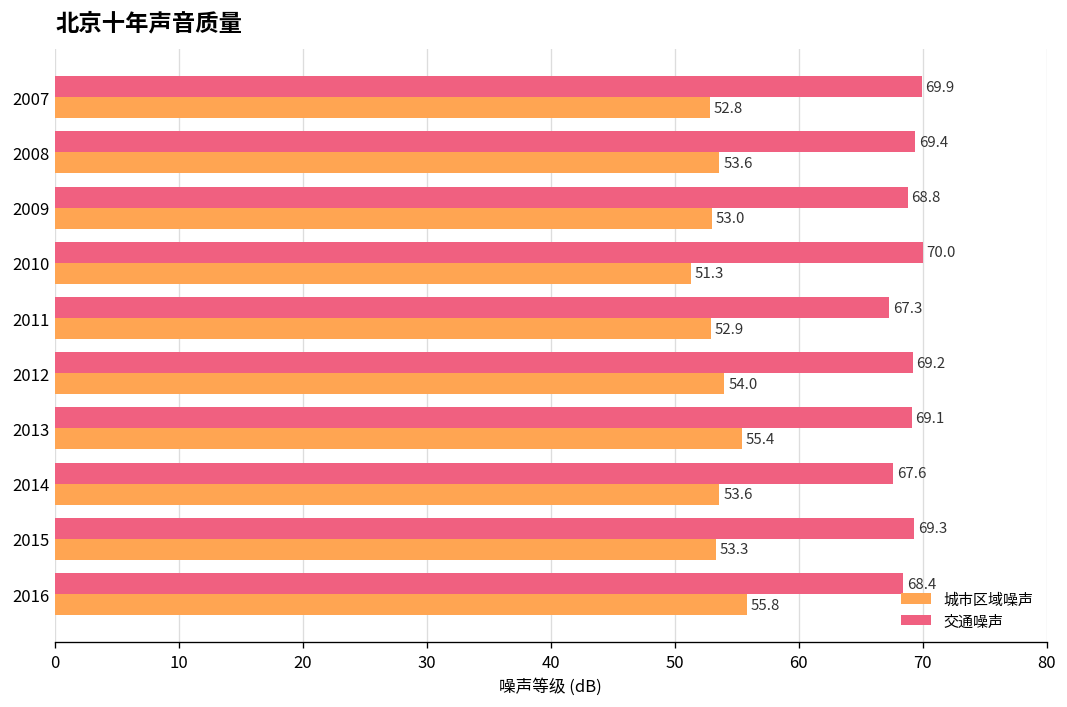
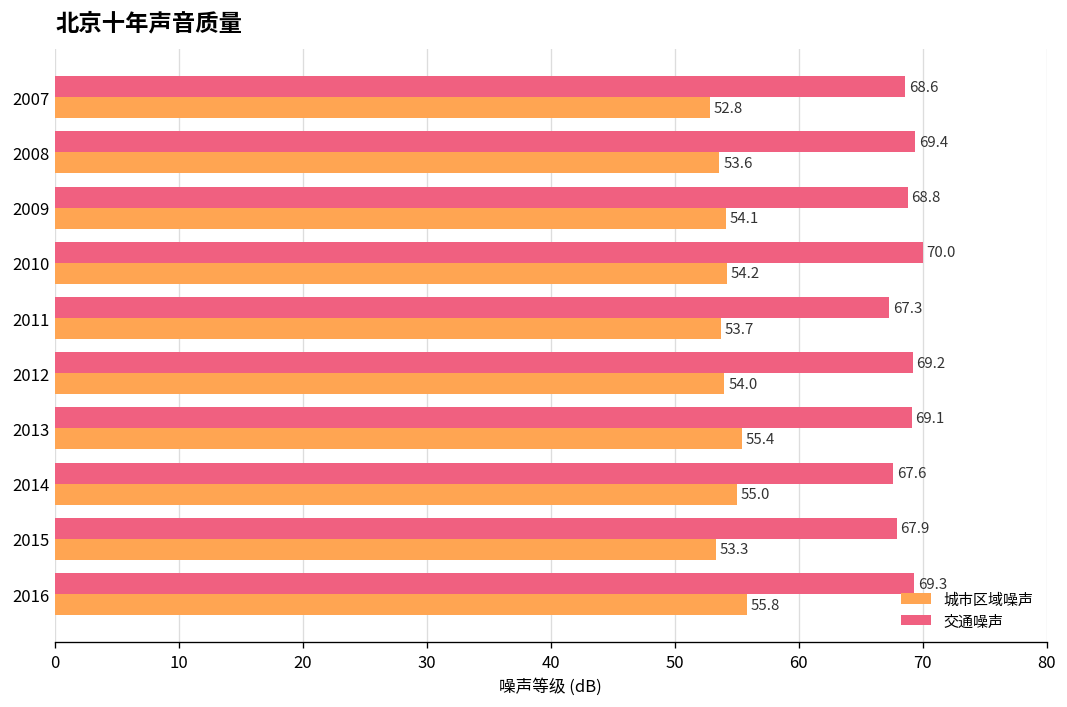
交通噪声, 2007: 69.9 -> 68.6
城市区域噪声, 2009: 53.0 -> 54.1
城市区域噪声, 2010: 51.3 -> 54.2
城市区域噪声, 2011: 52.9 -> 53.7
城市区域噪声, 2014: 53.6 -> 55.0
交通噪声, 2015: 69.3 -> 67.9
交通噪声, 2016: 68.4 -> 69.3
